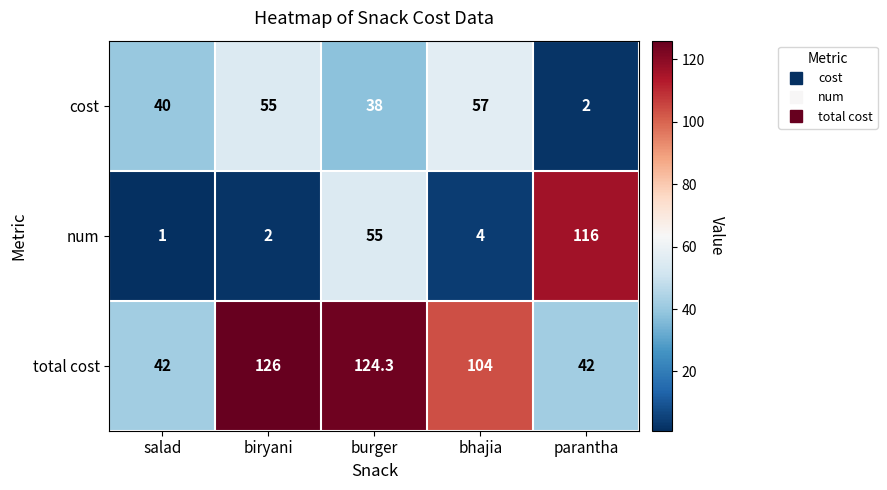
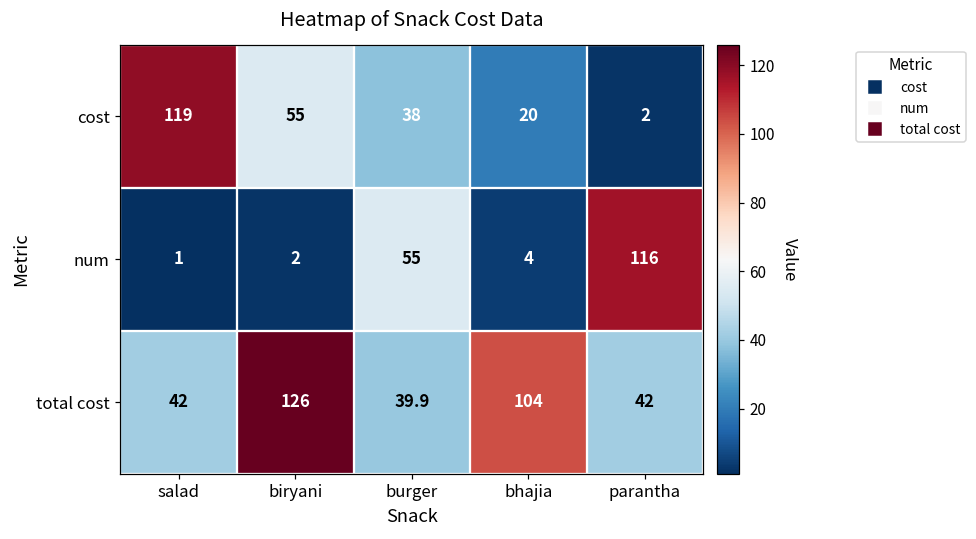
cost, salad: 40 -> 119
cost, bhajia: 57 -> 20
total cost, burger: 124.3 -> 39.9
